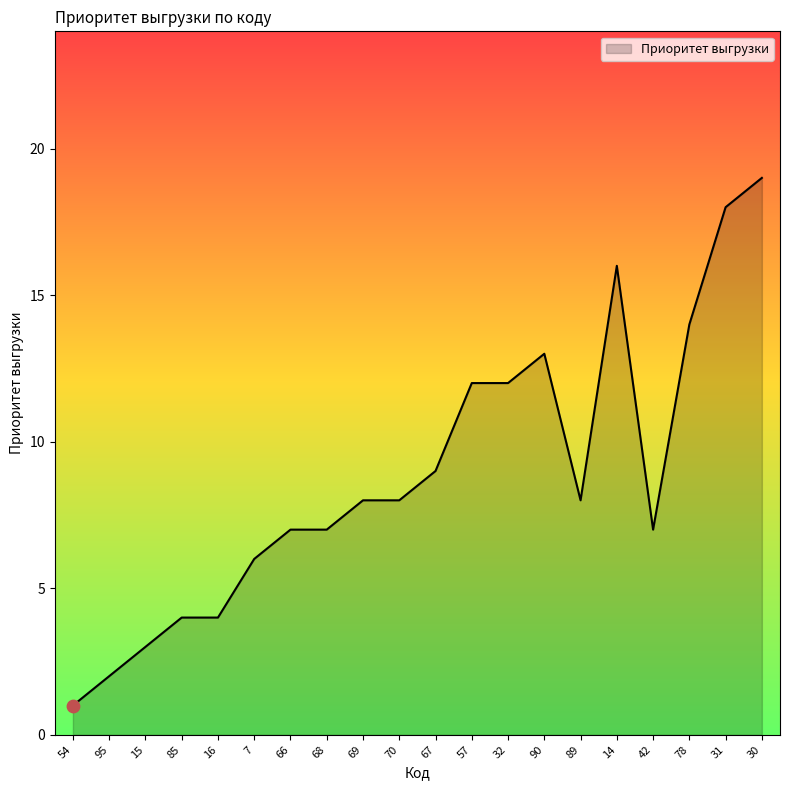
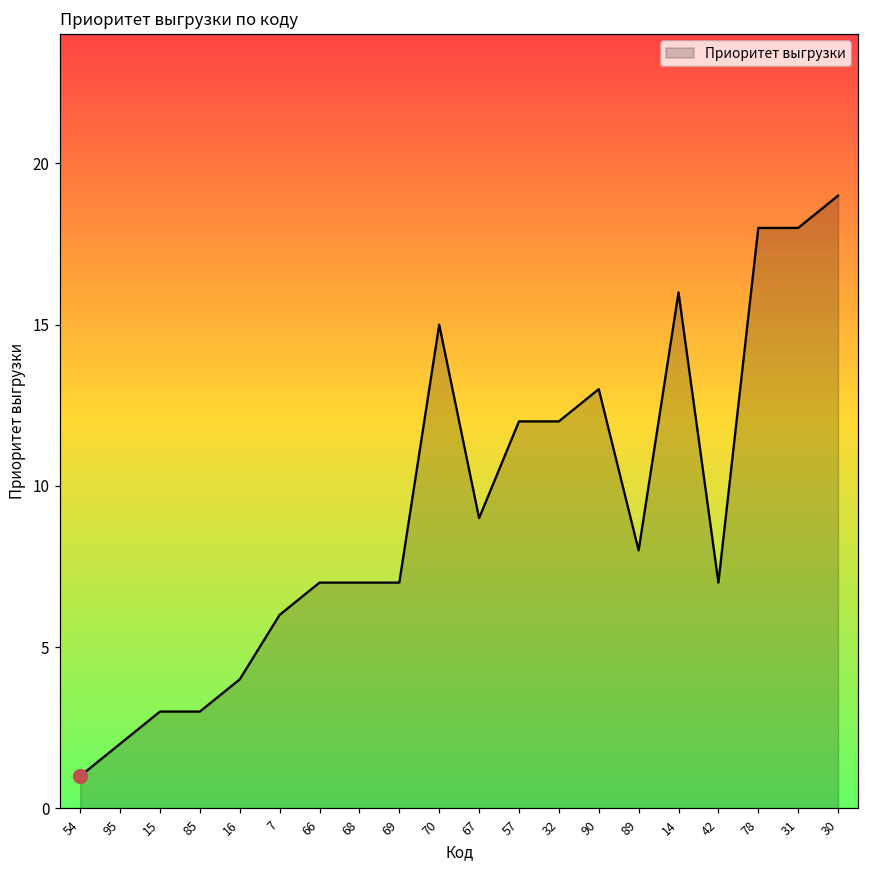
Приоритет выгрузки, 85: 4 -> 3
Приоритет выгрузки, 69: 8 -> 7
Приоритет выгрузки, 70: 8 -> 15
Приоритет выгрузки, 78: 14 -> 18
